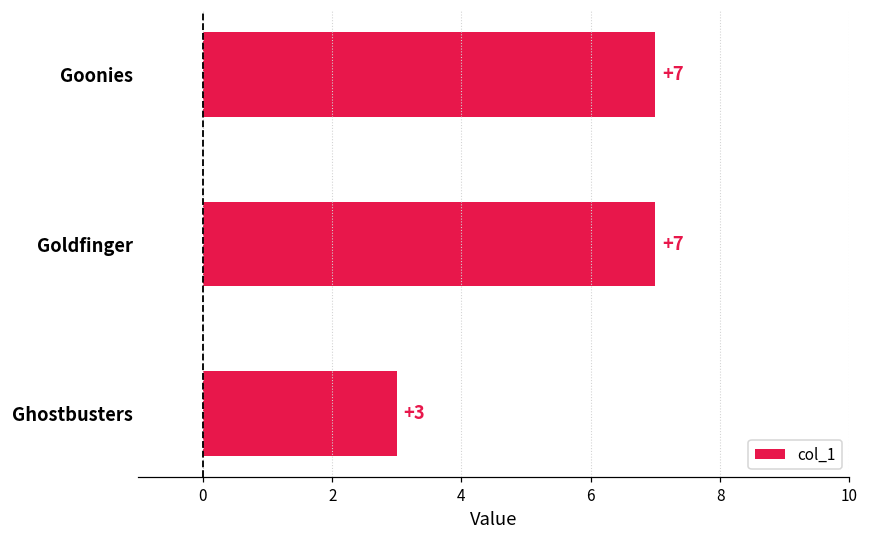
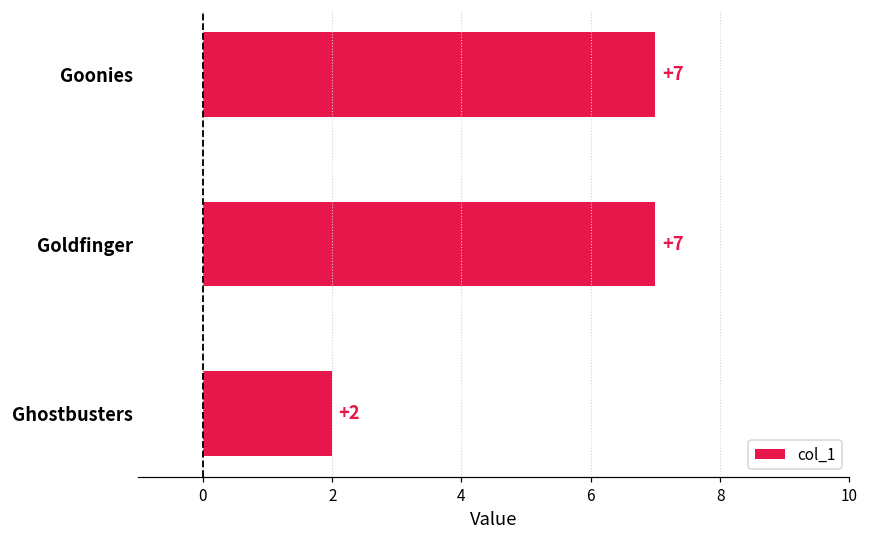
Ghostbusters: +3 -> +2
